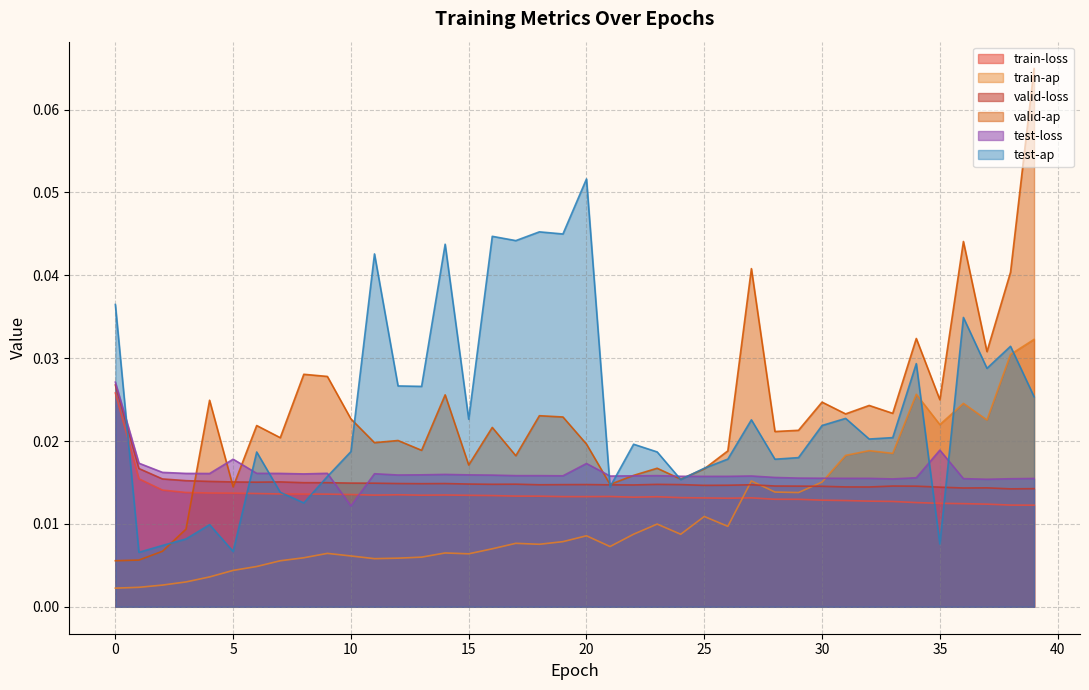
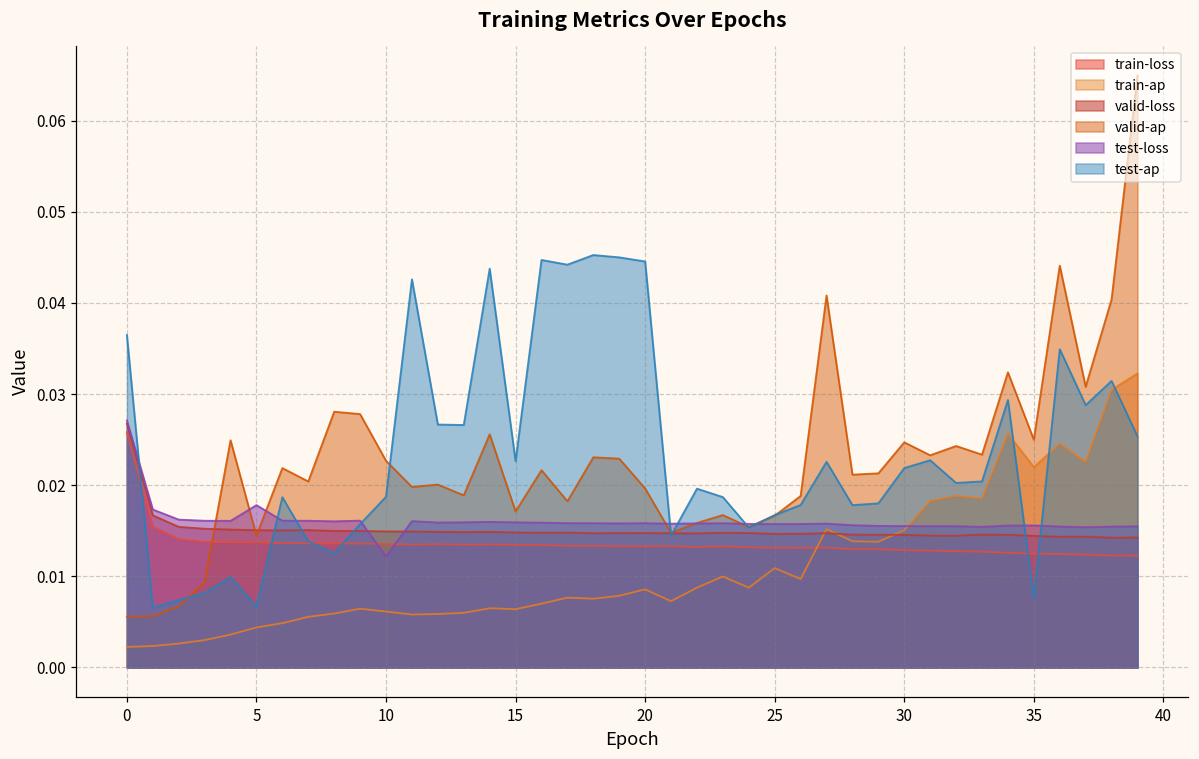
test-loss, 20: 0.017 -> 0.016
test-ap, 20: 0.052 -> 0.045
test-loss, 35: 0.019 -> 0.016
